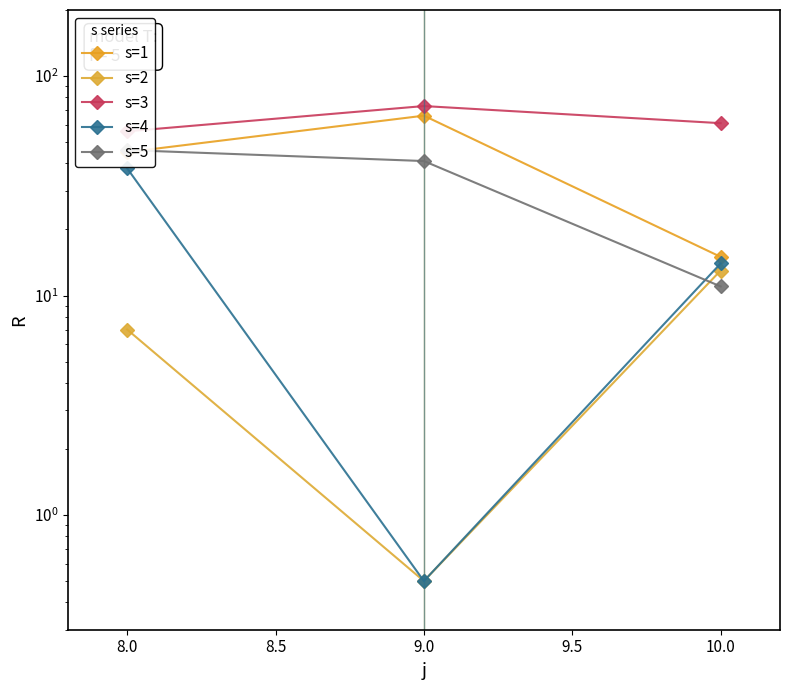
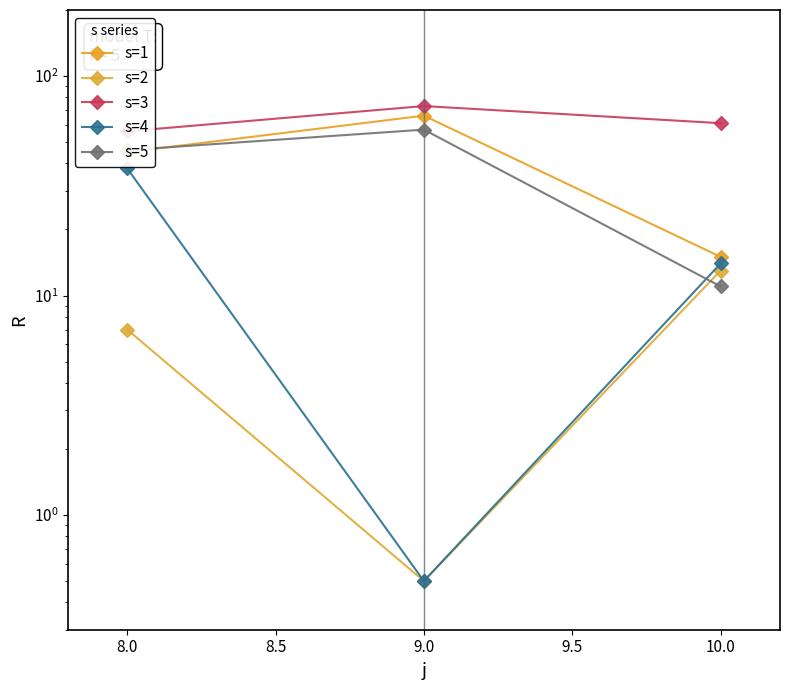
s=5, 9.0: 41 -> 57
